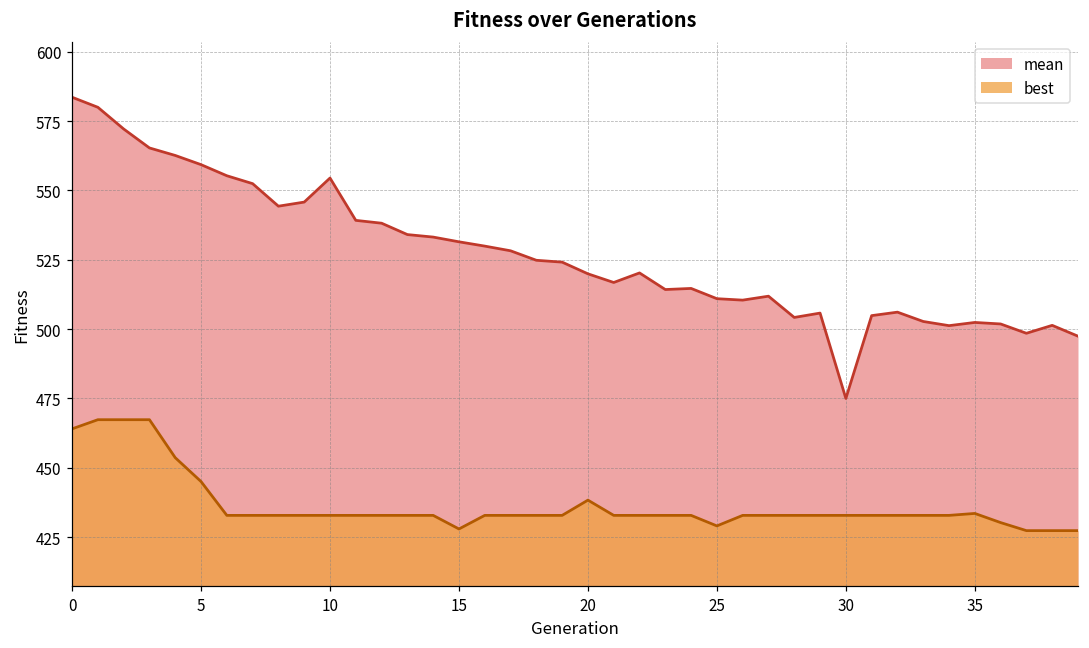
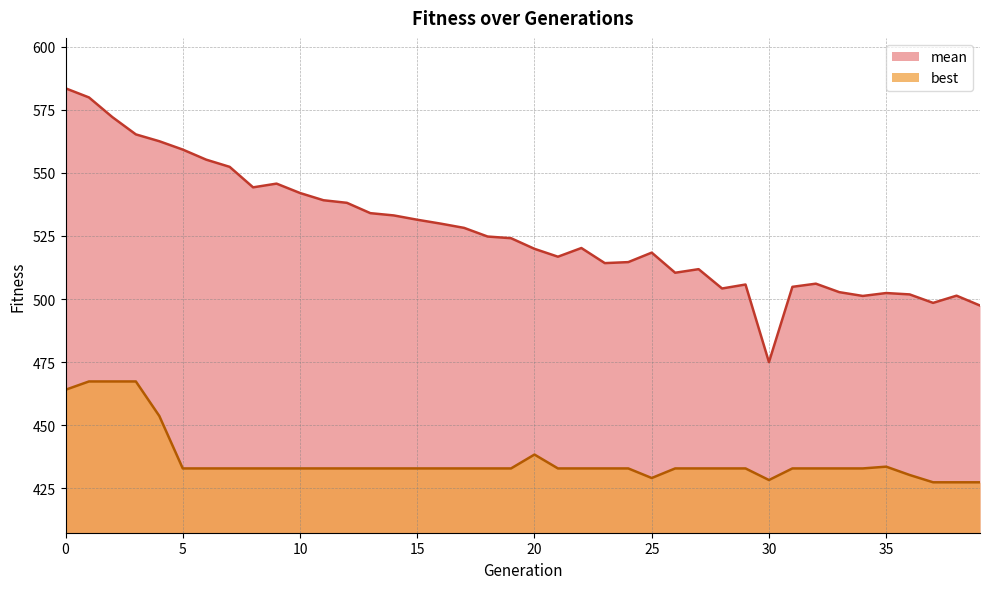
best, 5: 445 -> 433
mean, 10: 554 -> 542
best, 15: 428 -> 433
mean, 25: 511 -> 518
best, 30: 433 -> 428
